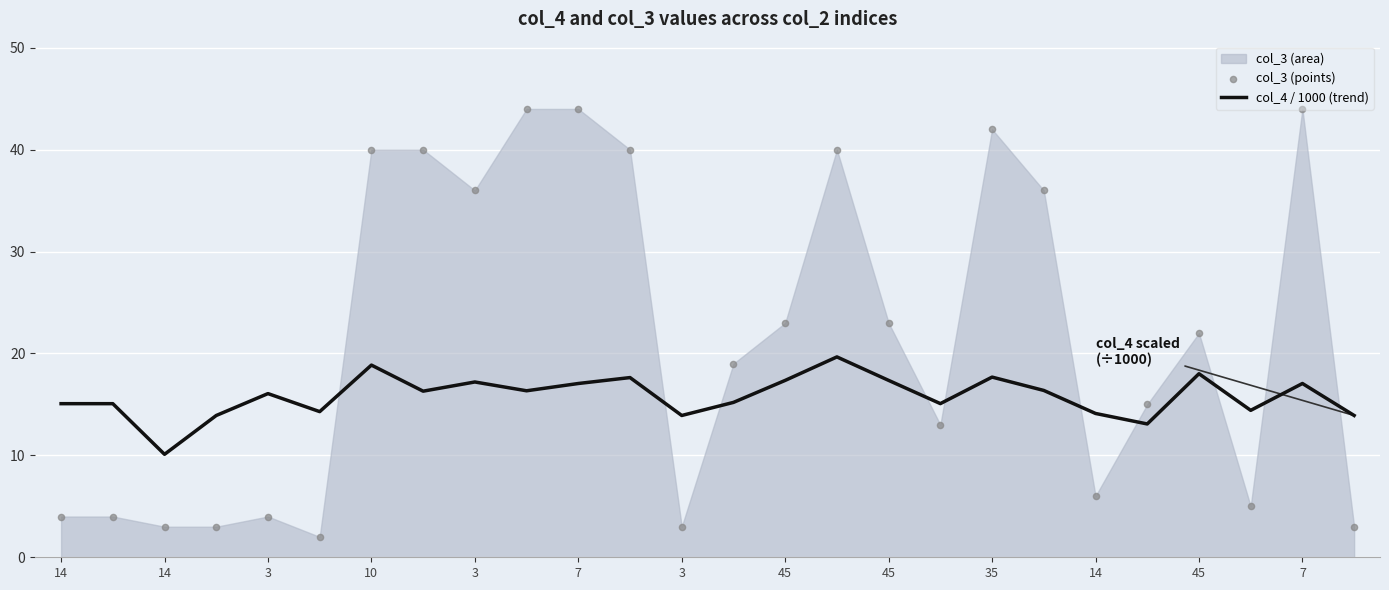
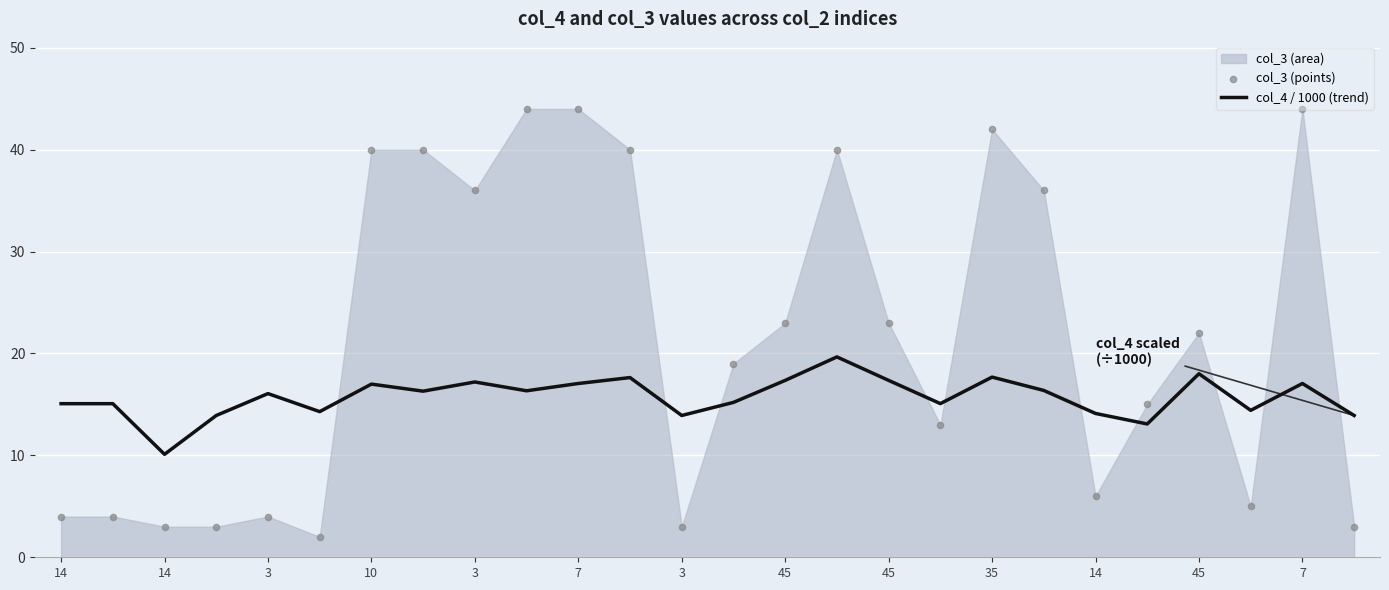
col_4 / 1000 (trend), 10: 18.9 -> 17.0
